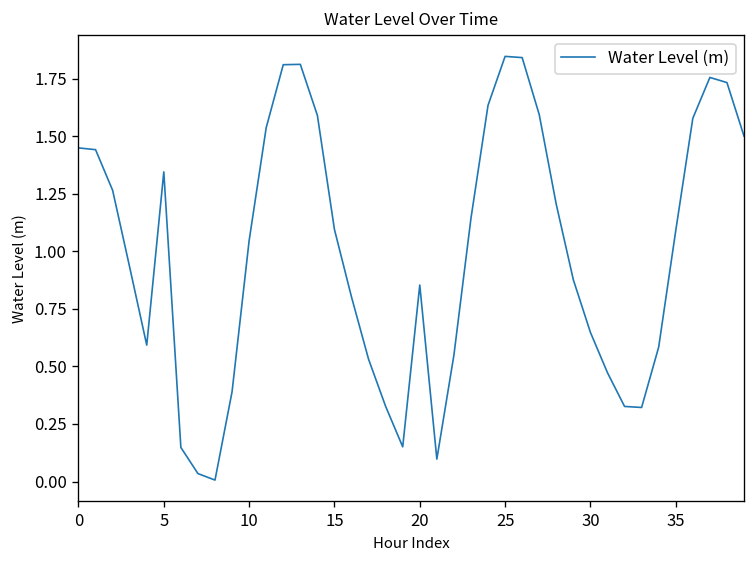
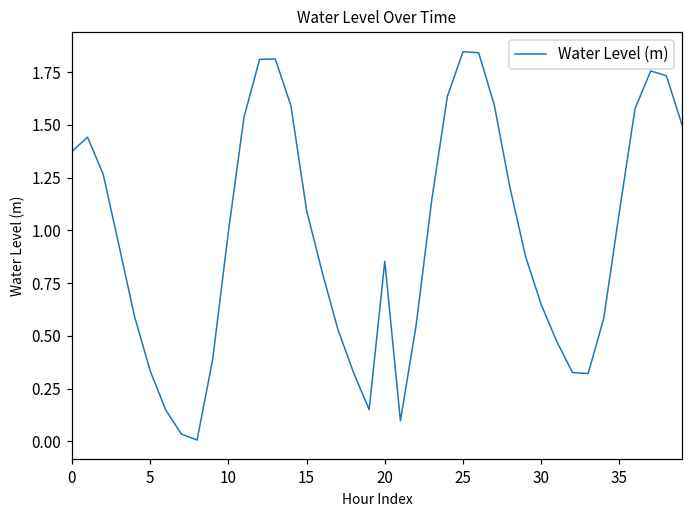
0: 1.45 -> 1.37
5: 1.35 -> 0.33
10: 1.05 -> 0.99
